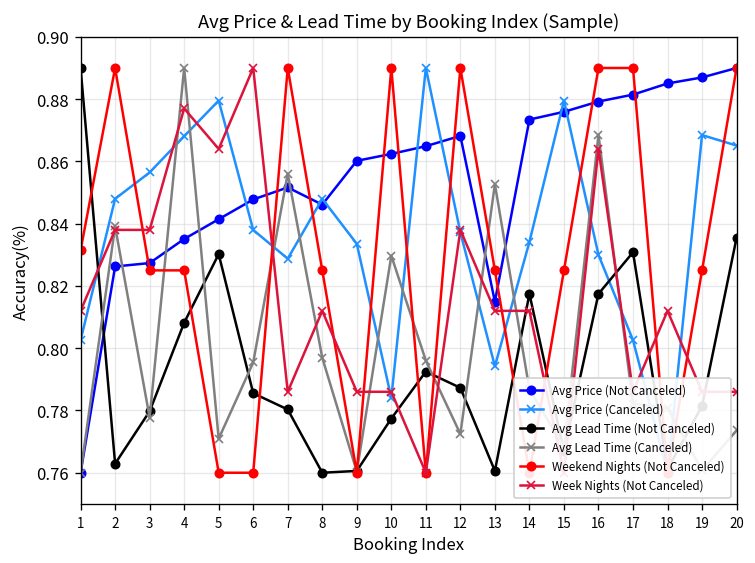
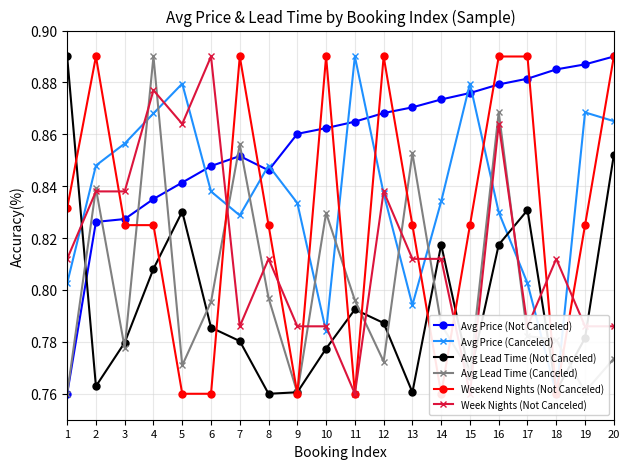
Avg Price (Not Canceled), 13: 0.815 -> 0.870
Avg Lead Time (Not Canceled), 20: 0.835 -> 0.852
